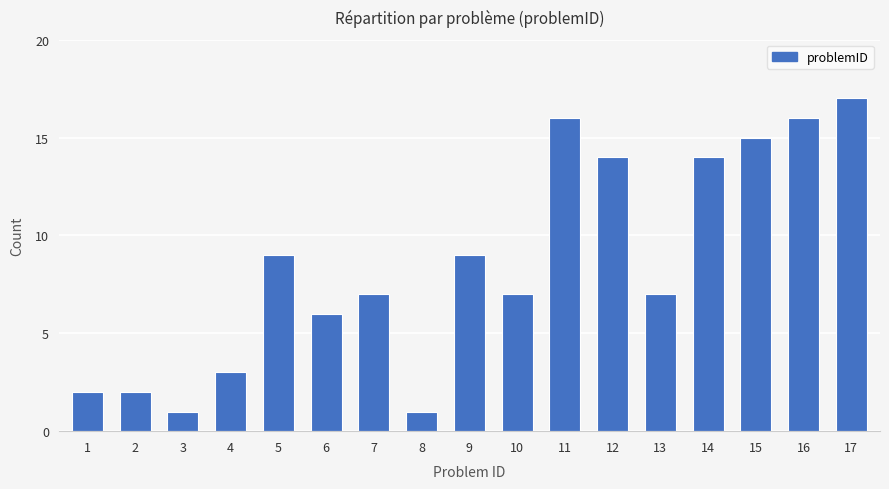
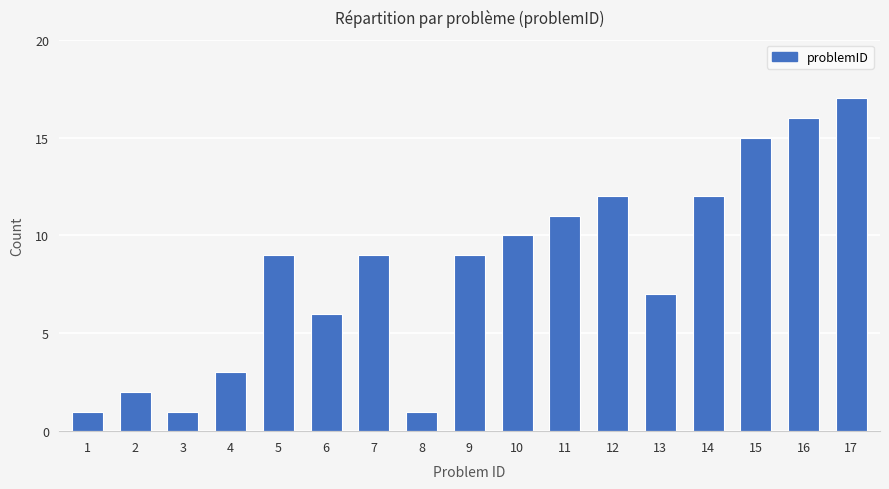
1: 2 -> 1
7: 7 -> 9
10: 7 -> 10
11: 16 -> 11
12: 14 -> 12
14: 14 -> 12
